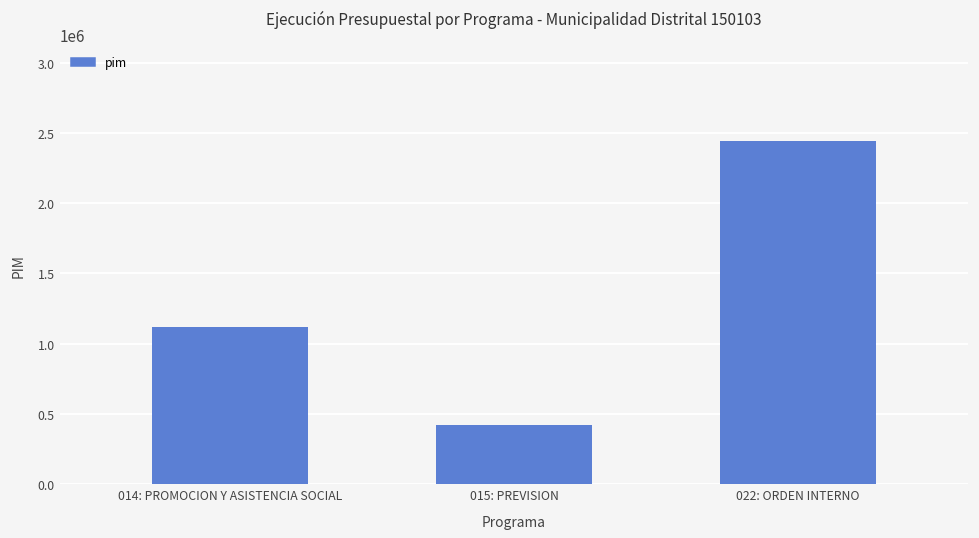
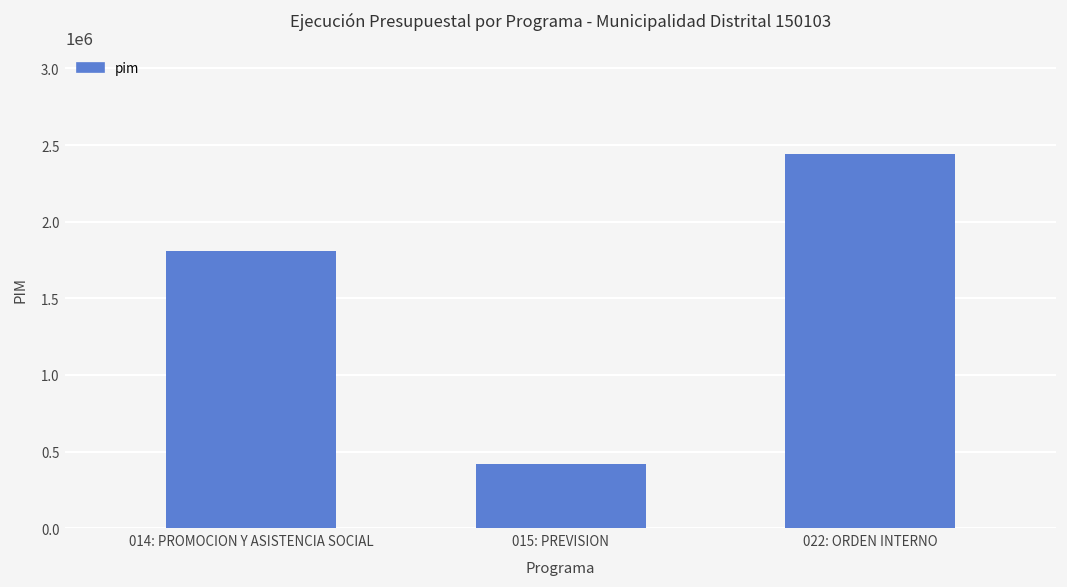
014: PROMOCION Y ASISTENCIA SOCIAL: 1120000 -> 1810000
